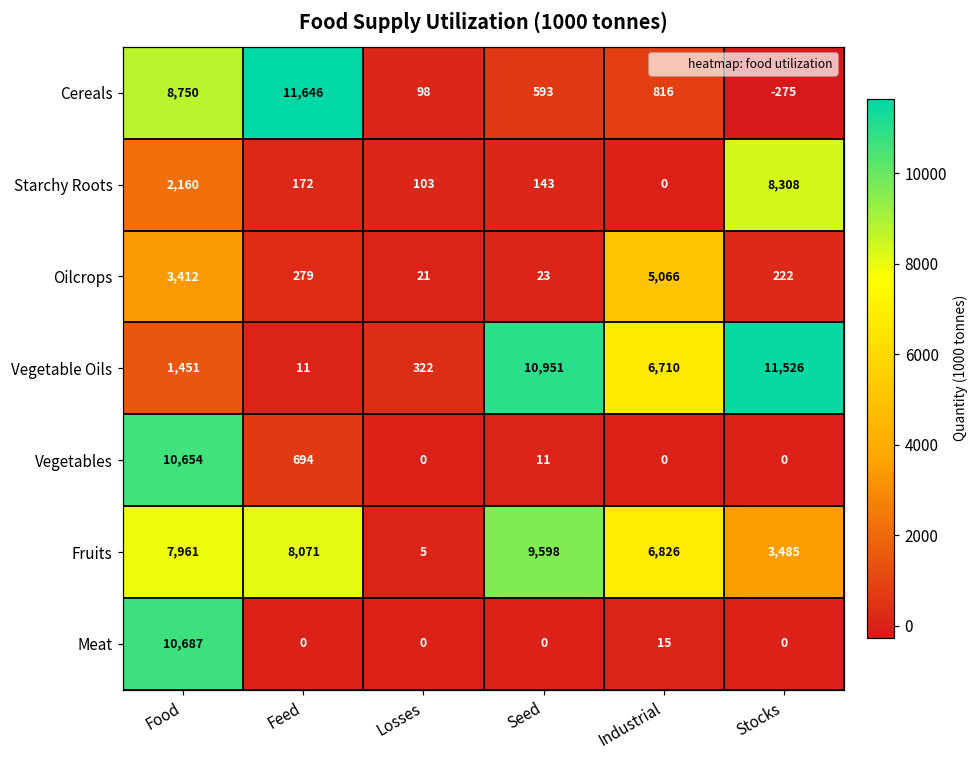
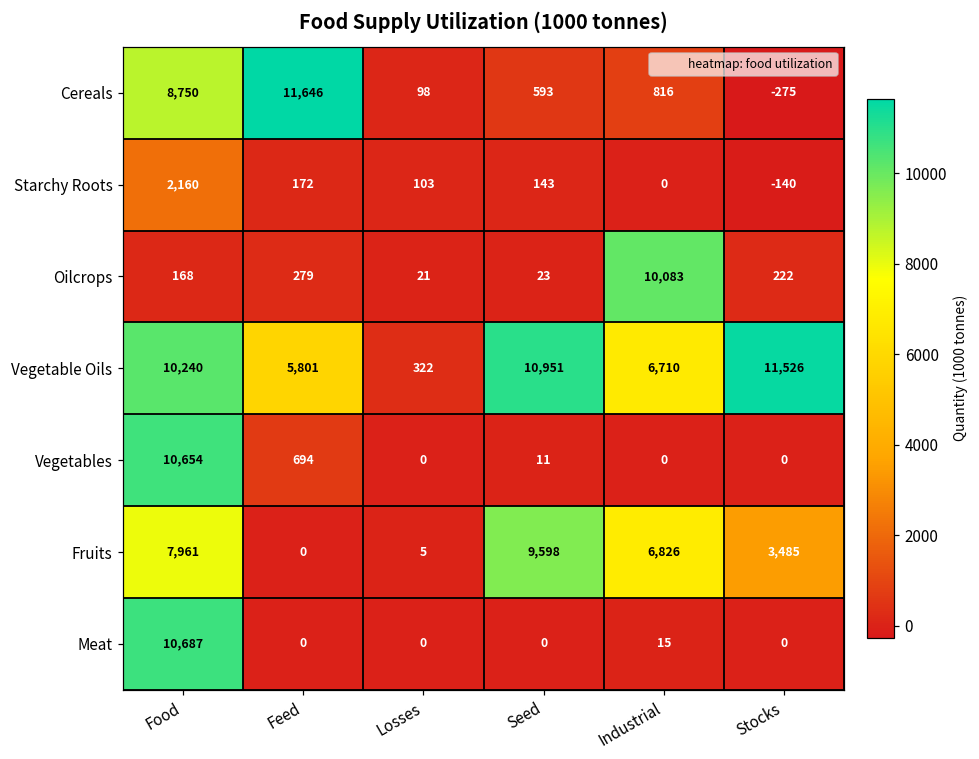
Starchy Roots, Stocks: 8,308 -> -140
Oilcrops, Food: 3,412 -> 168
Oilcrops, Industrial: 5,066 -> 10,083
Vegetable Oils, Food: 1,451 -> 10,240
Vegetable Oils, Feed: 11 -> 5,801
Fruits, Feed: 8,071 -> 0
